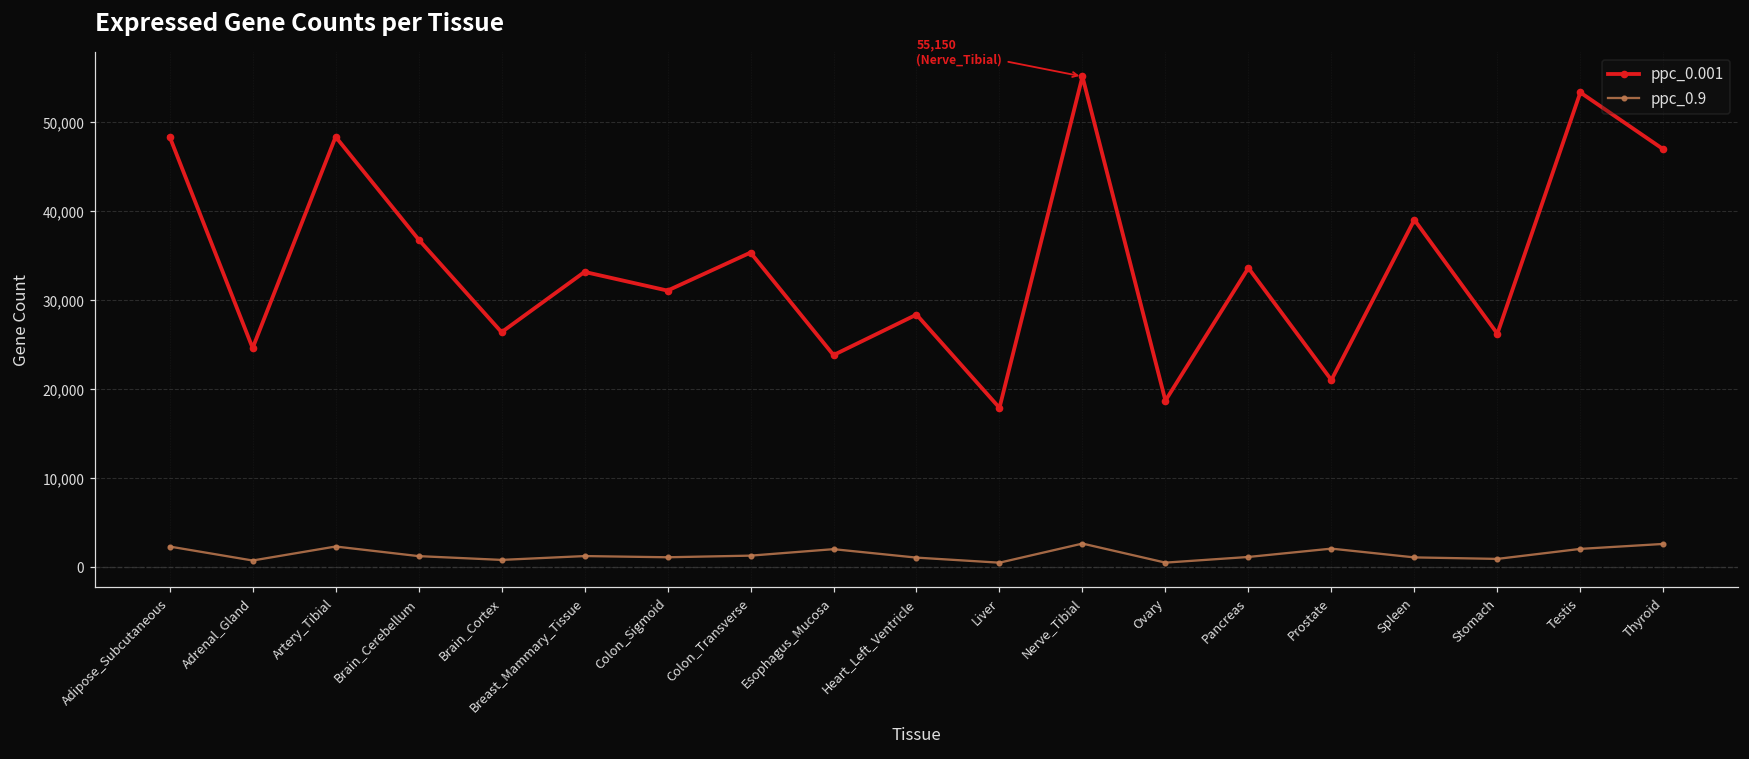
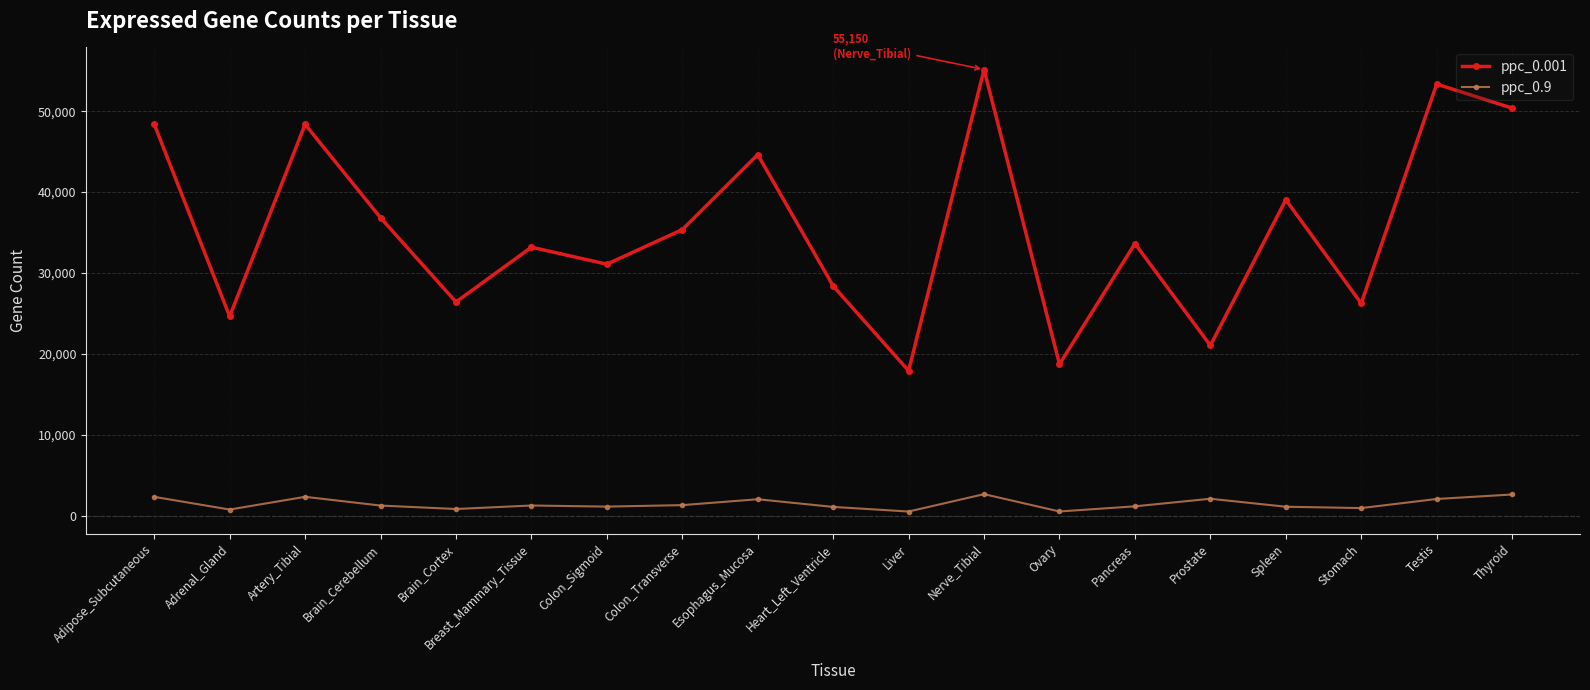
ppc_0.001, Esophagus_Mucosa: 24,000 -> 45,000
ppc_0.001, Thyroid: 47,000 -> 50,000
